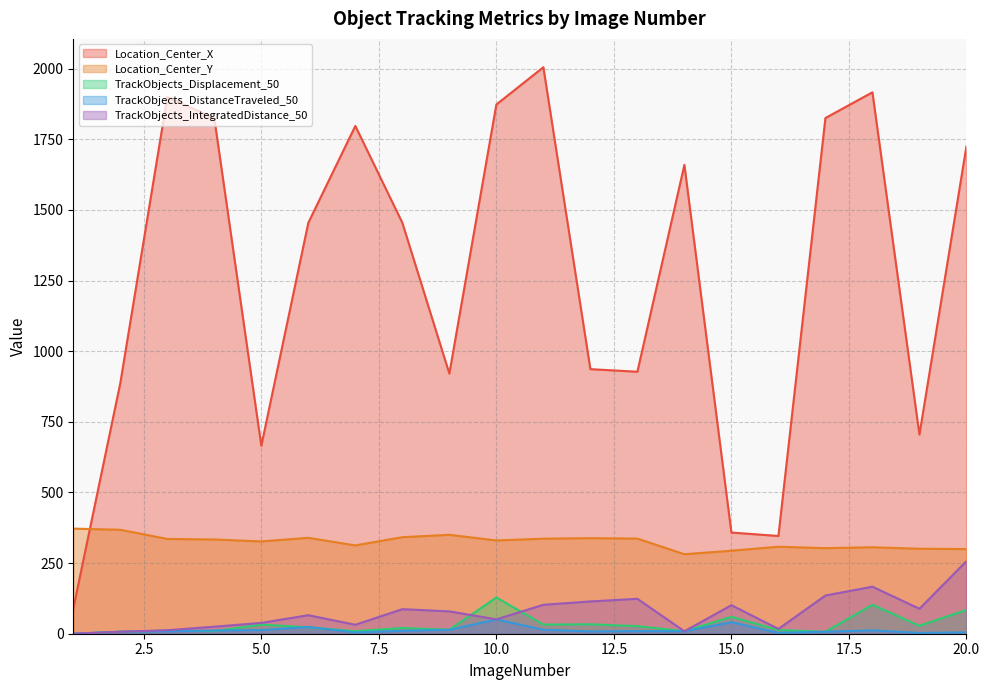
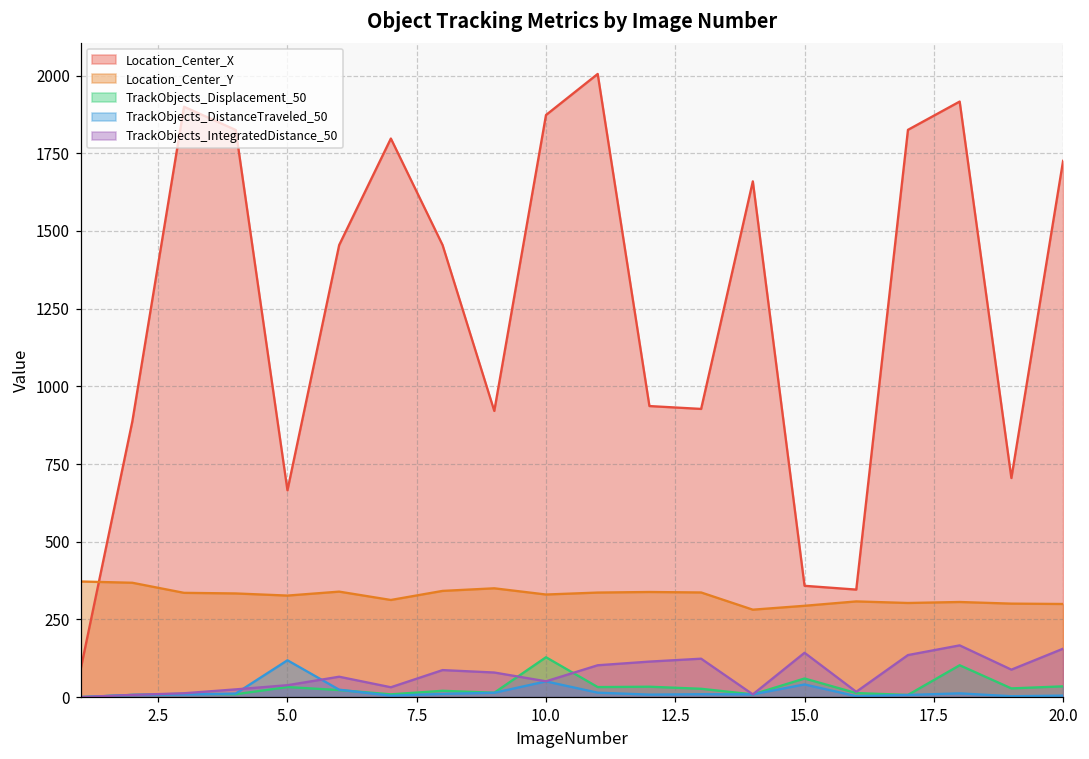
TrackObjects_DistanceTraveled_50, 5.0: 10 -> 120
TrackObjects_IntegratedDistance_50, 15.0: 100 -> 140
TrackObjects_Displacement_50, 20.0: 80 -> 30
TrackObjects_IntegratedDistance_50, 20.0: 260 -> 160
